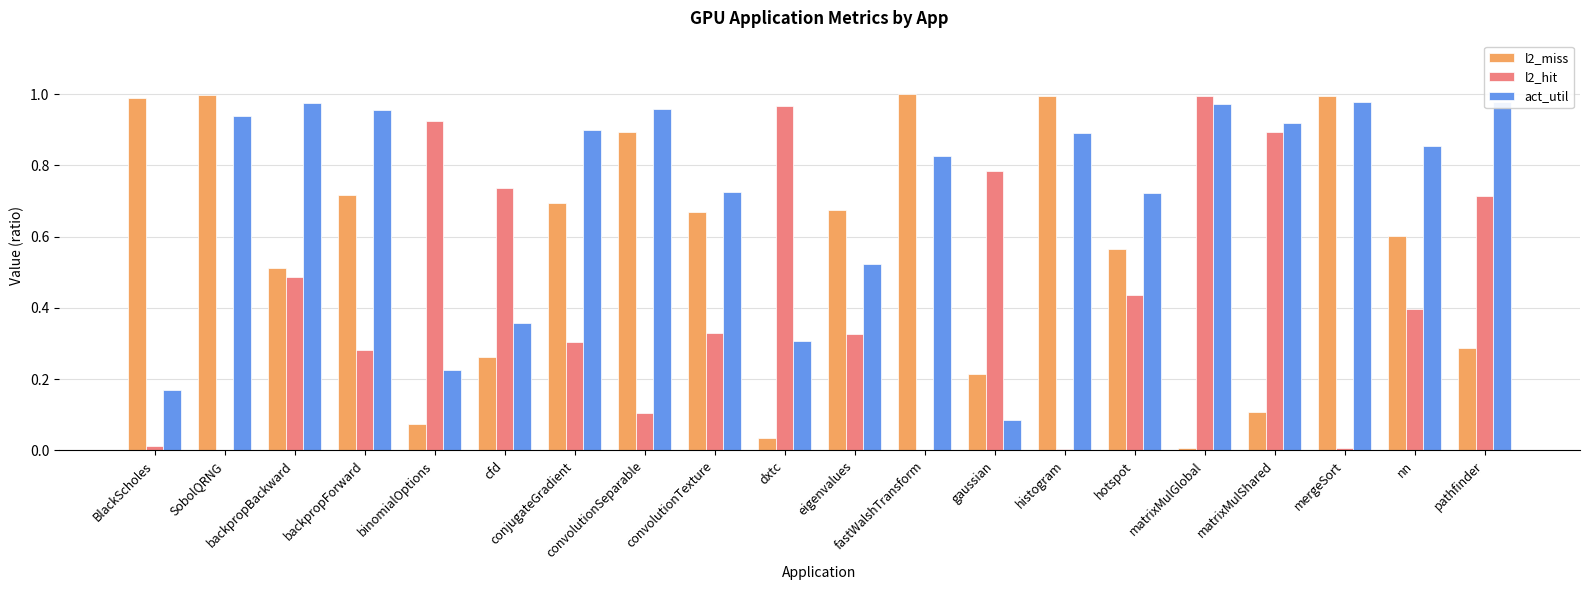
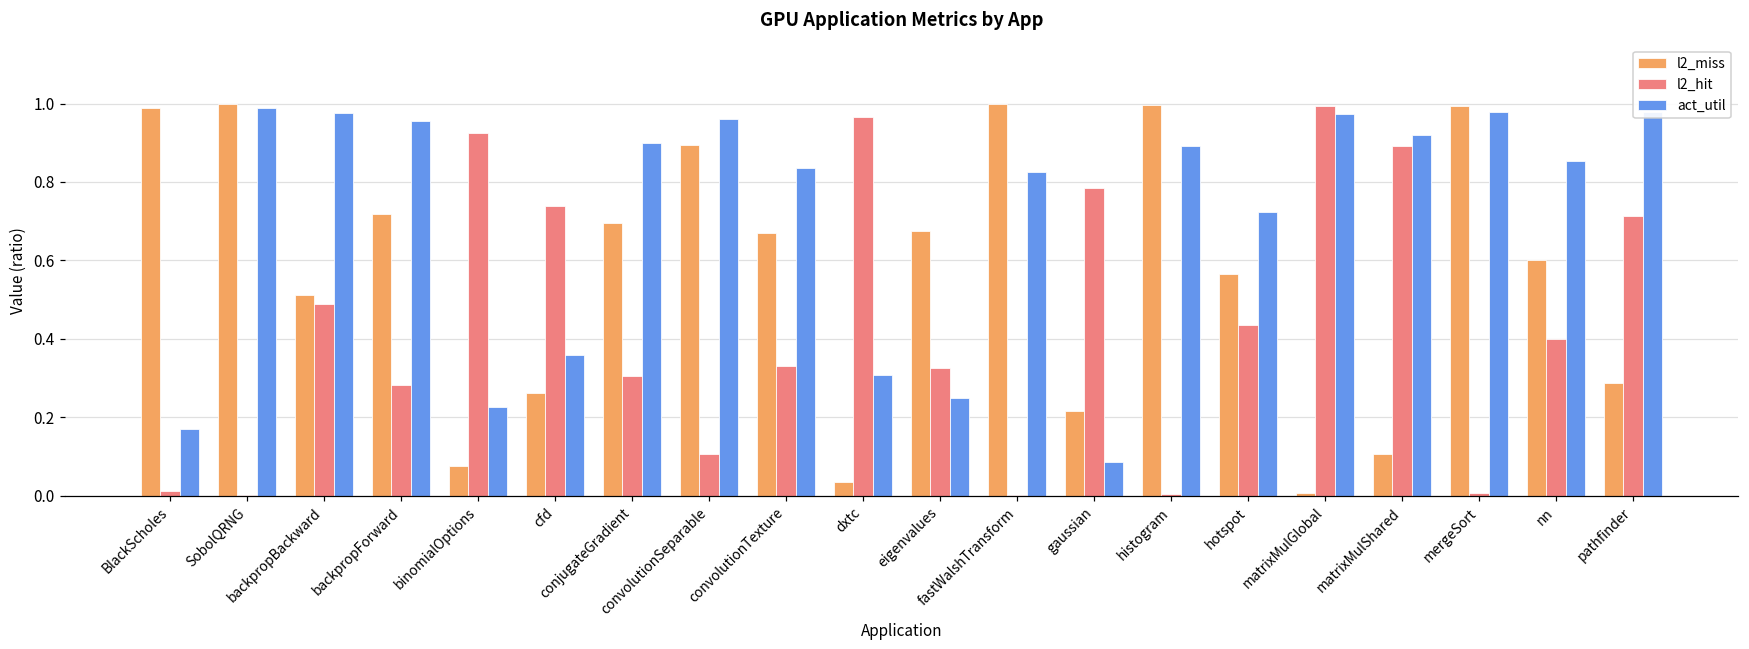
act_util, SobolQRNG: 0.94 -> 0.99
act_util, convolutionTexture: 0.73 -> 0.83
act_util, eigenvalues: 0.52 -> 0.25
